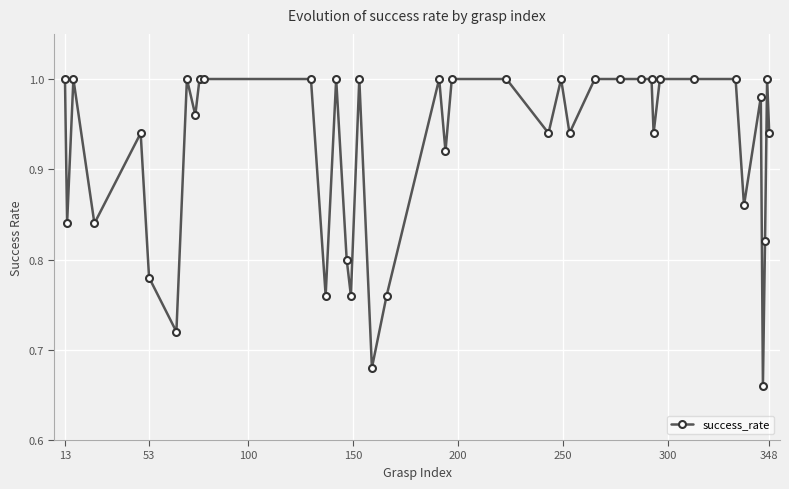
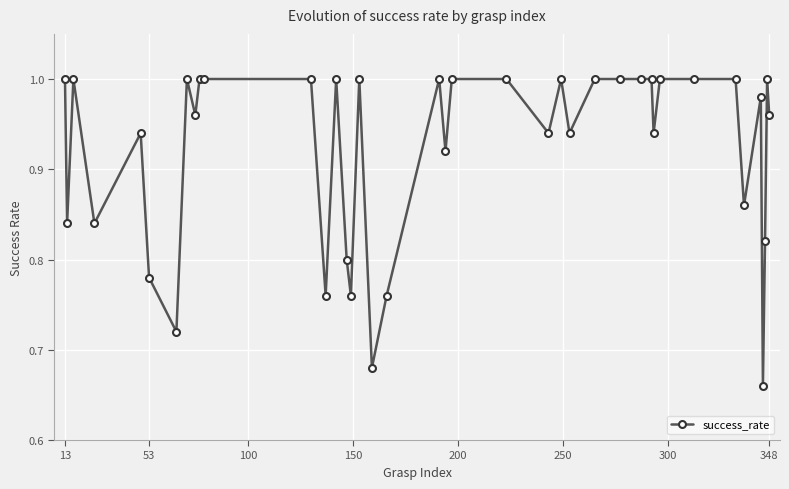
348: 0.94 -> 0.96
